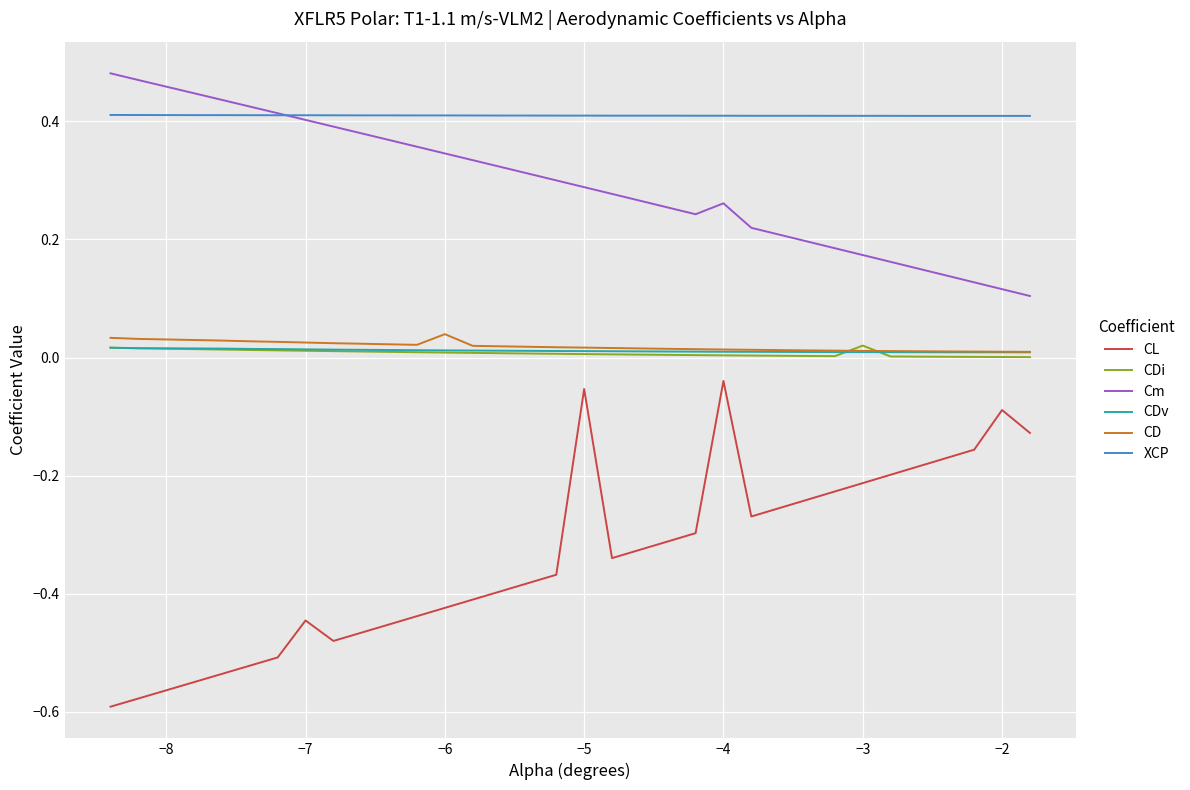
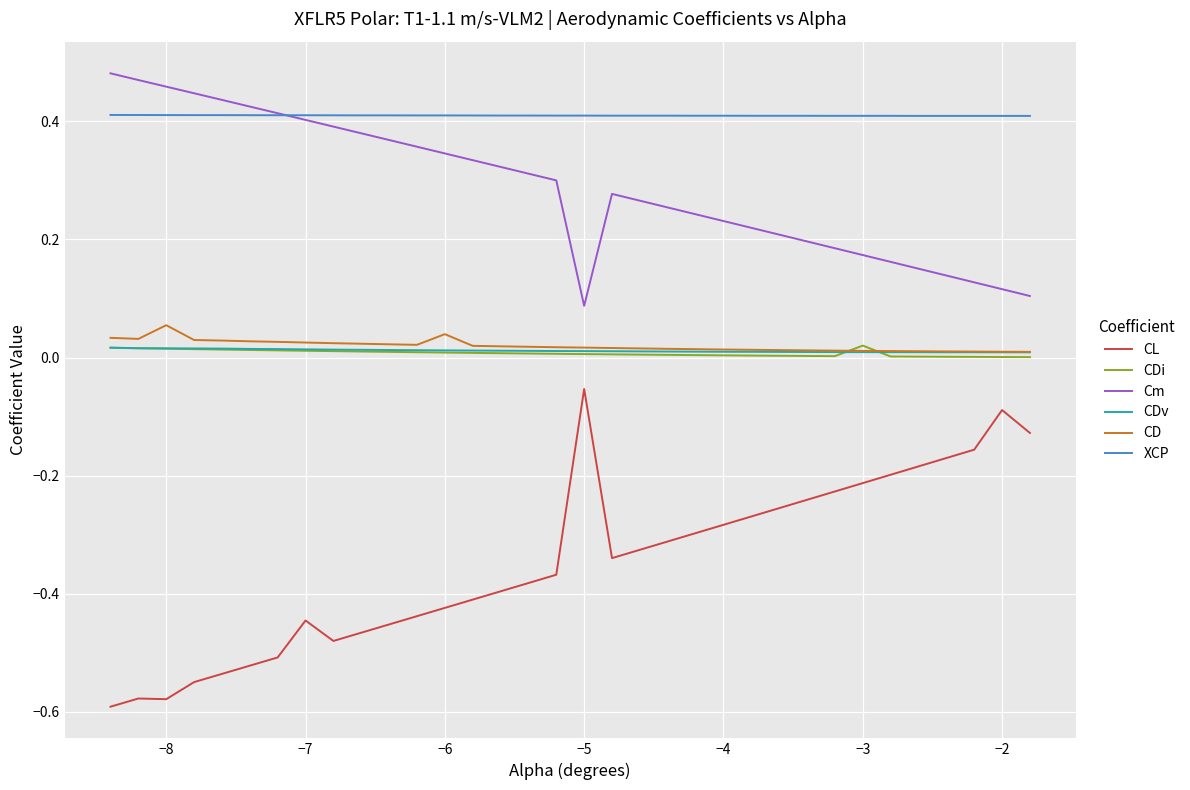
CL, −8: -0.56 -> -0.58
CD, −8: 0.03 -> 0.05
Cm, −5: 0.29 -> 0.09
CL, −4: -0.04 -> -0.28
Cm, −4: 0.26 -> 0.23
